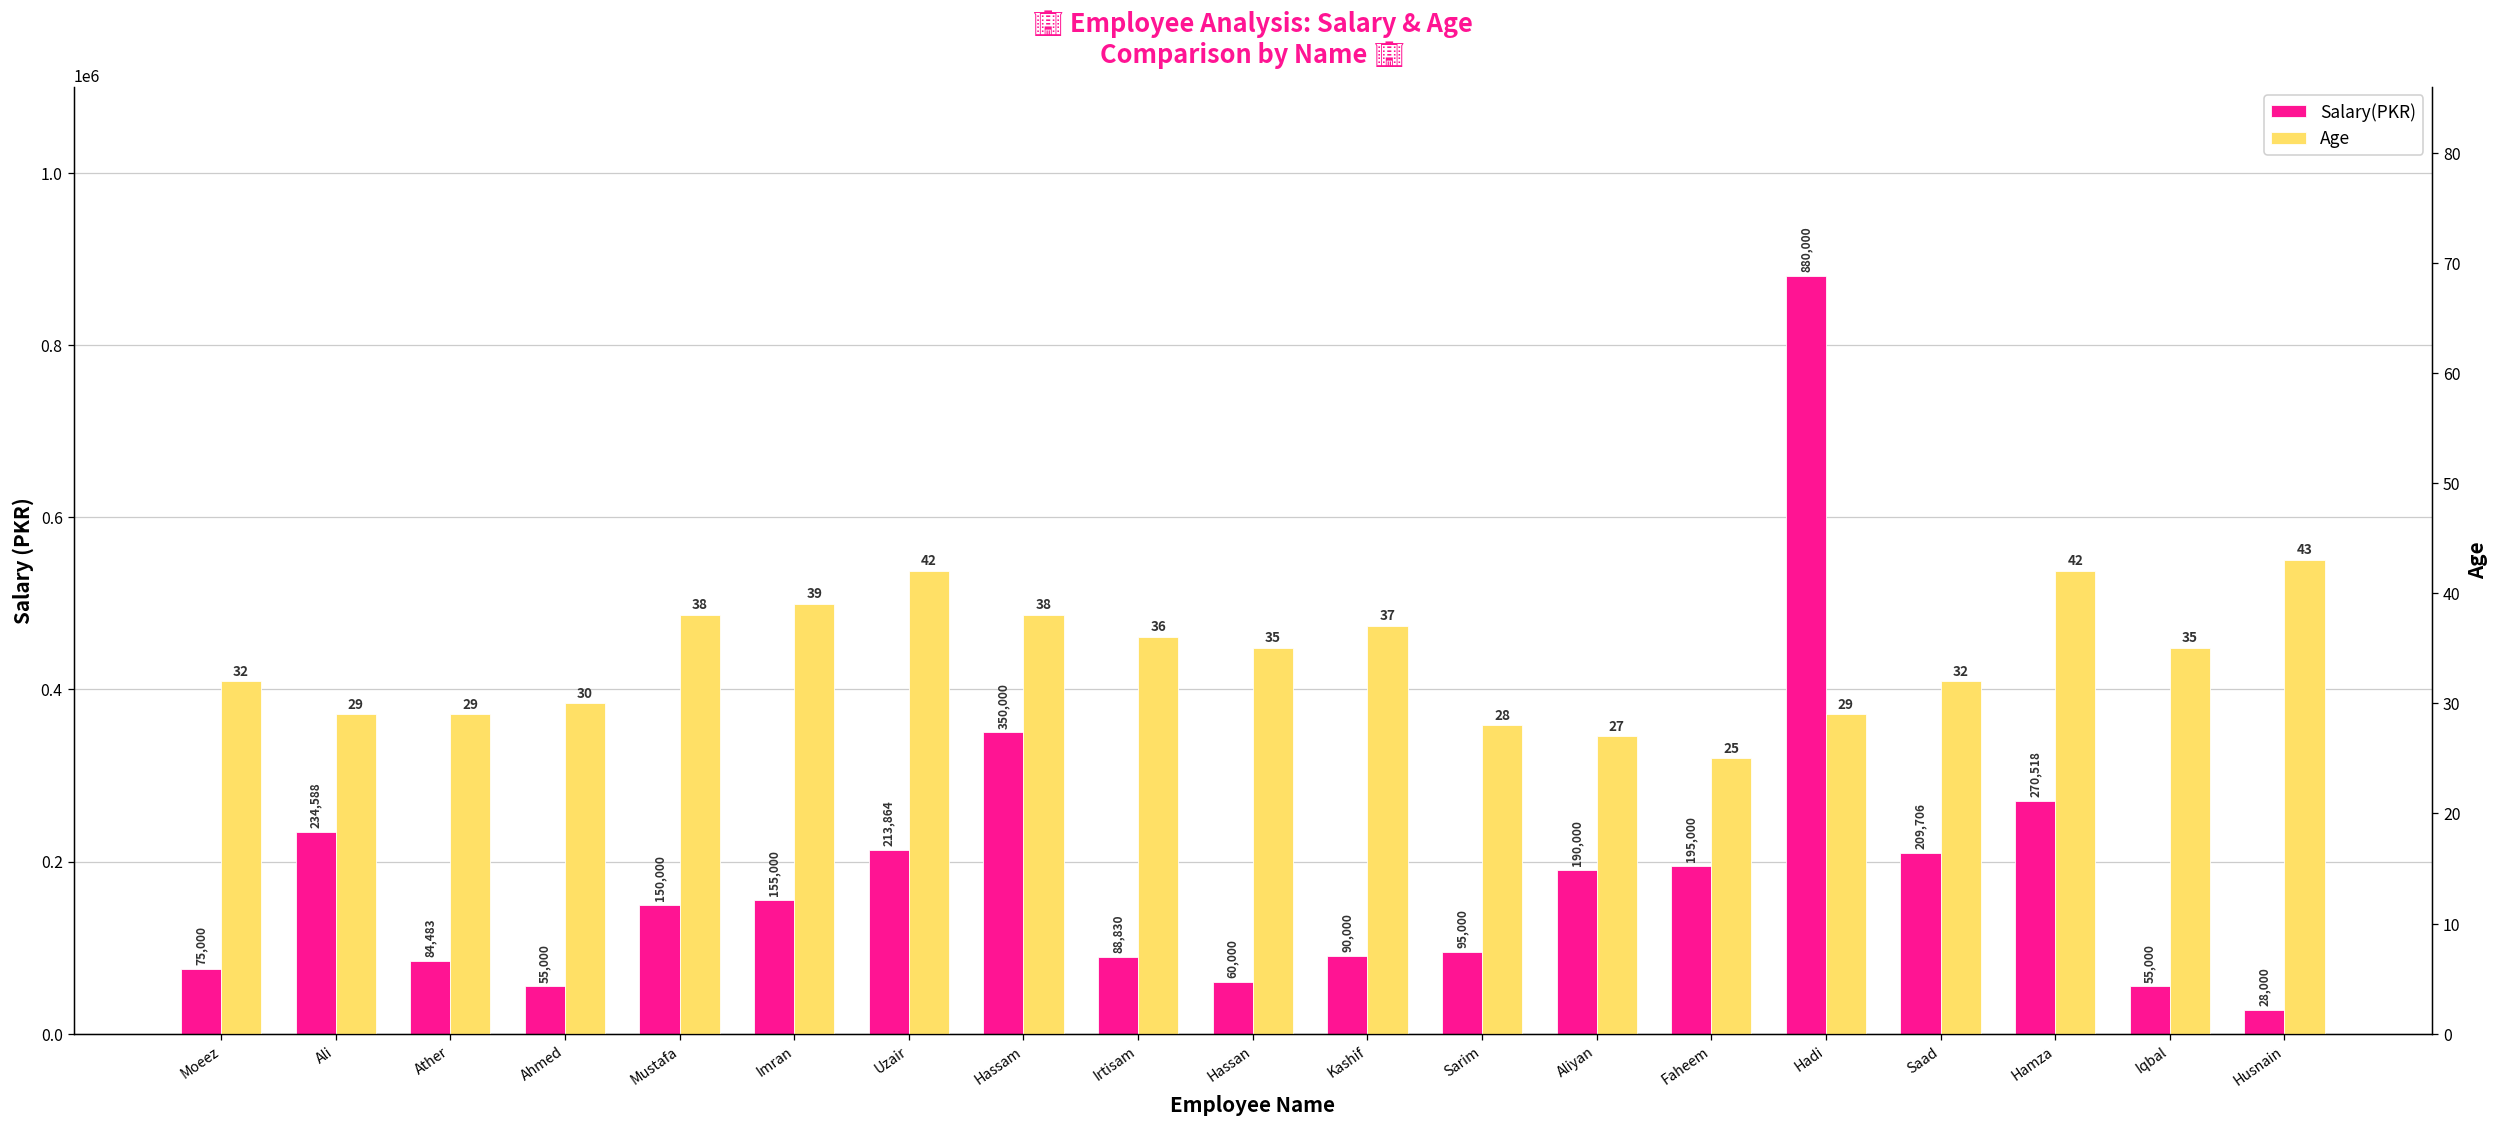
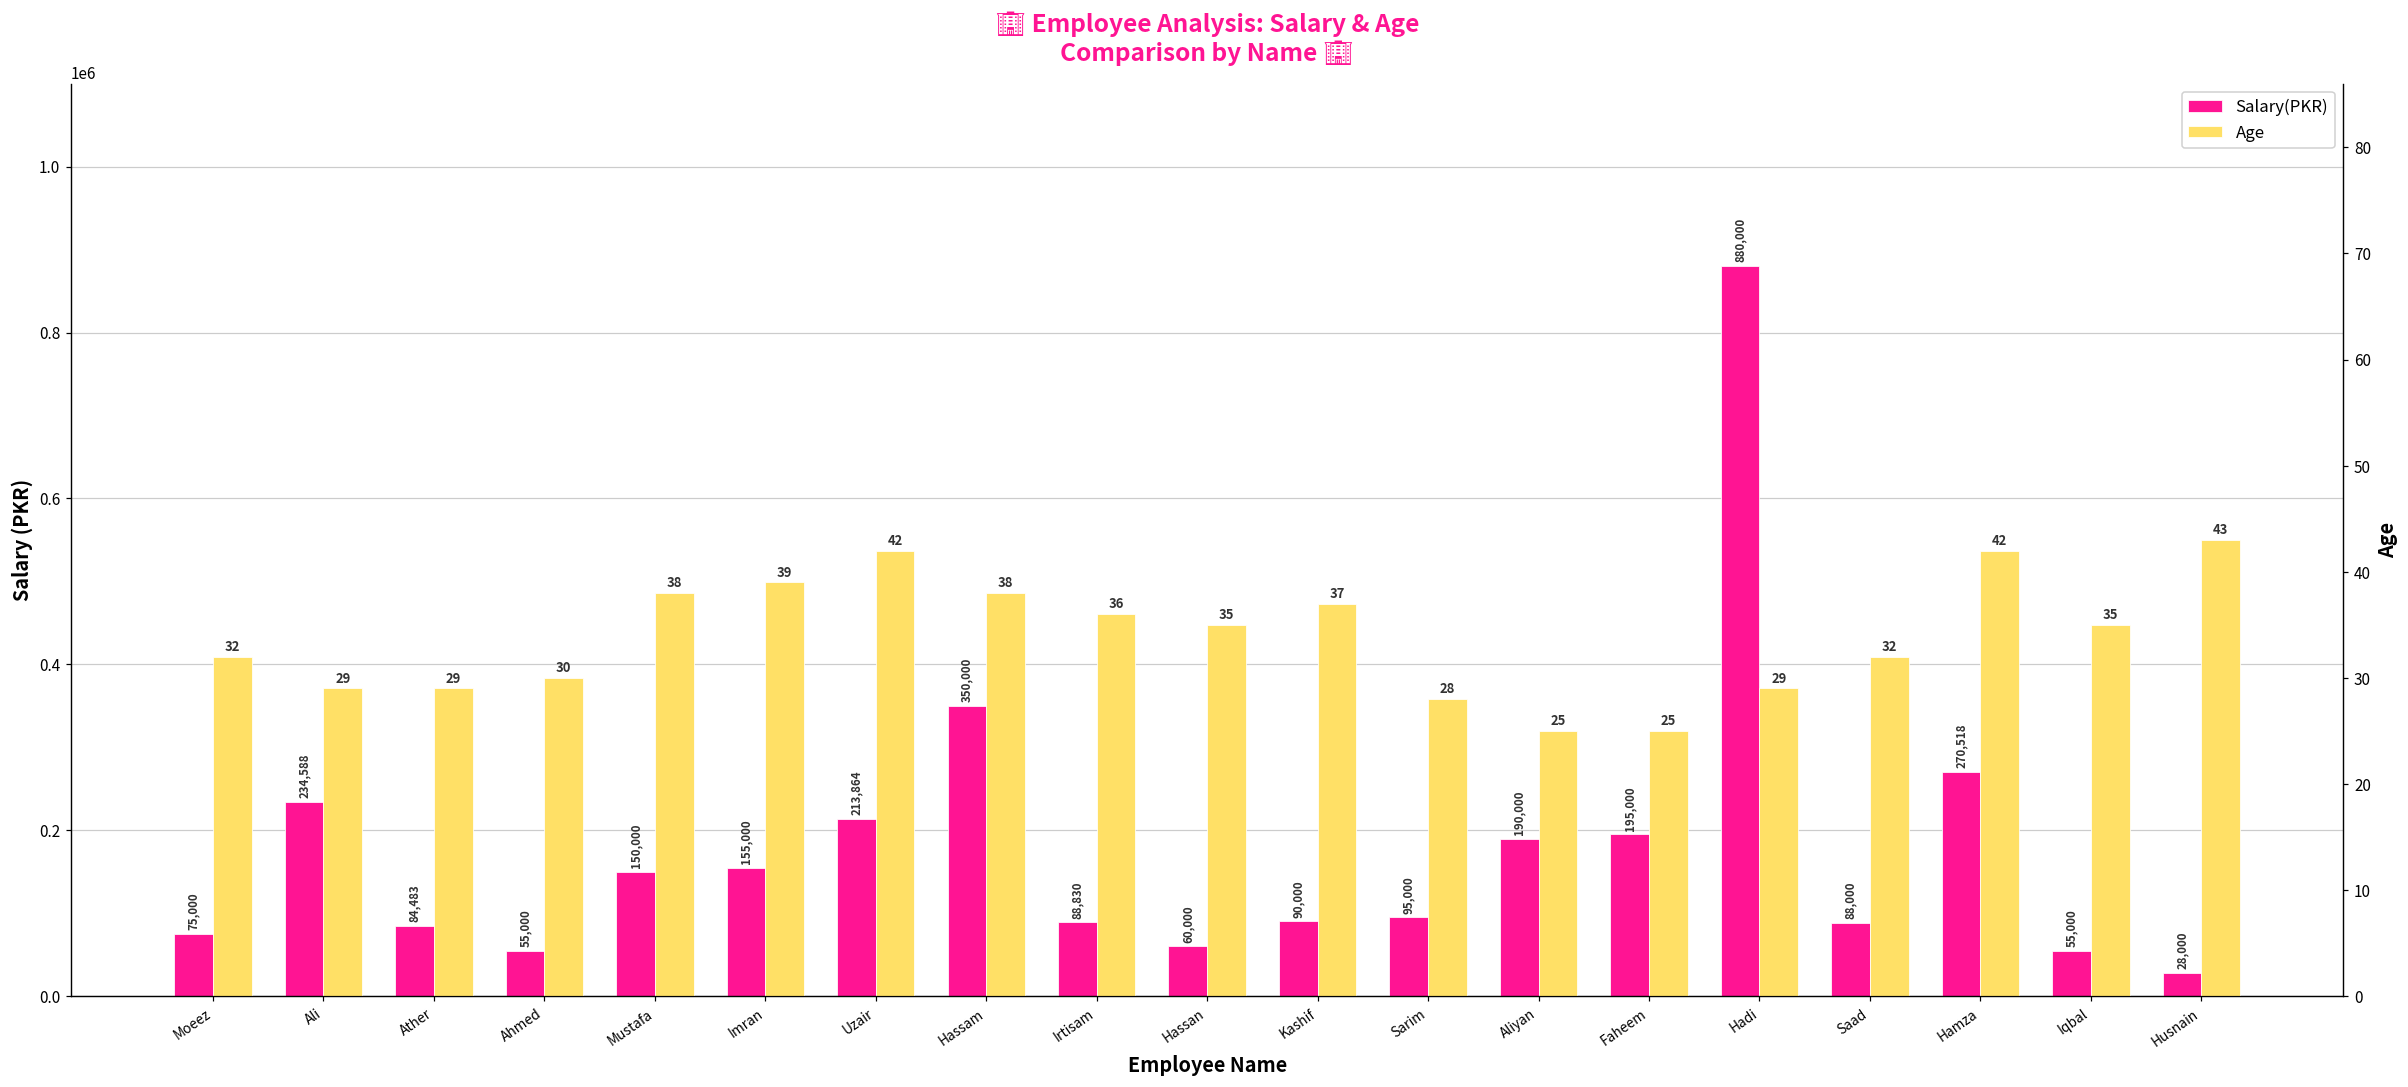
Salary(PKR), Saad: 209,706 -> 88,000
Age, Aliyan: 27 -> 25
